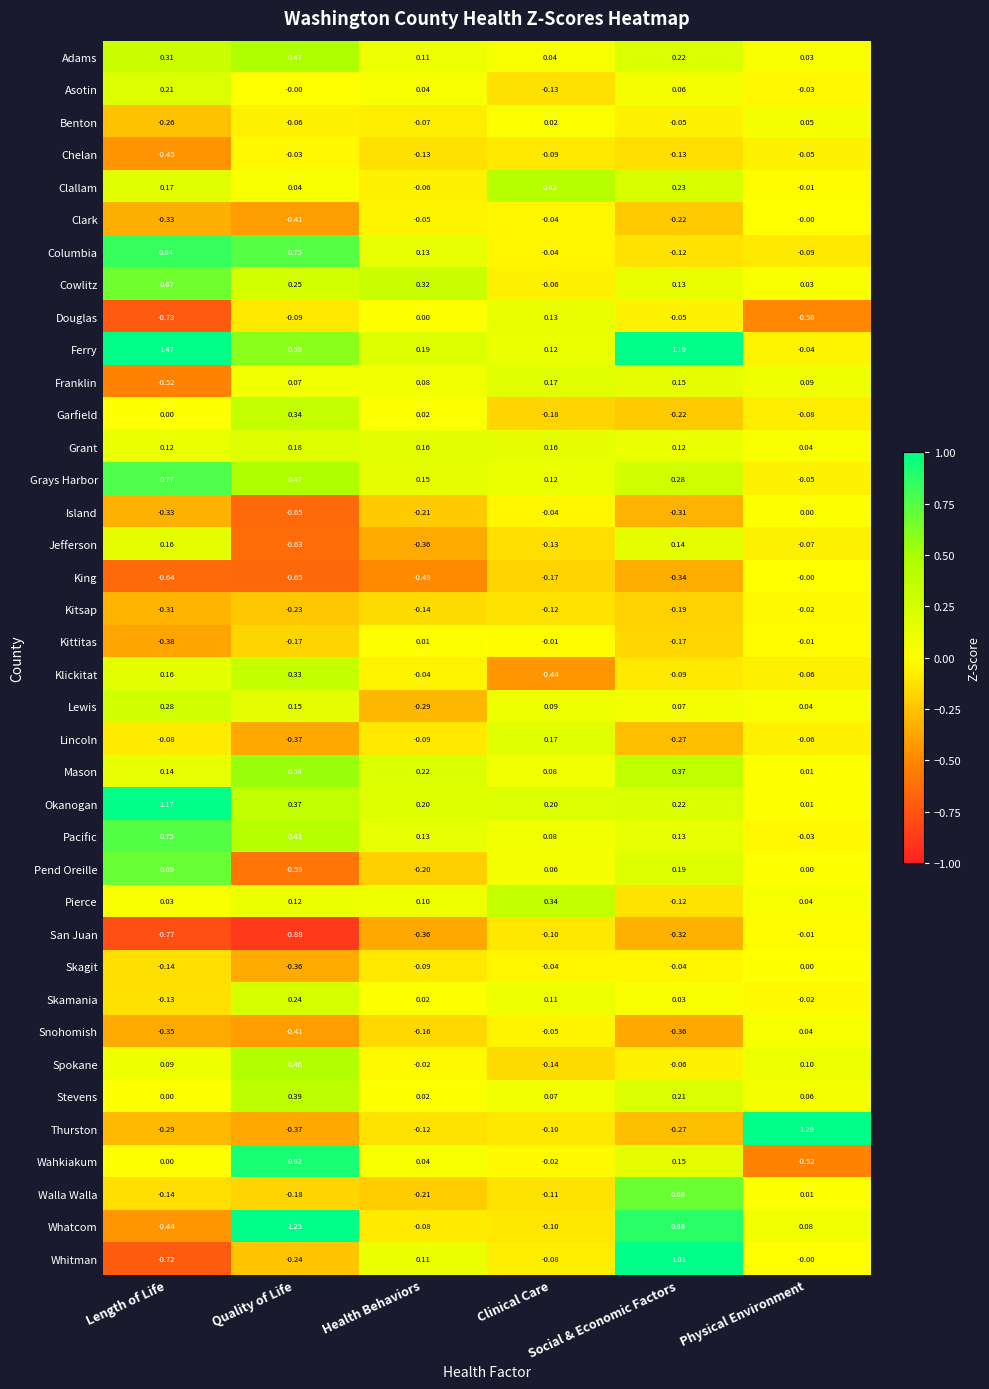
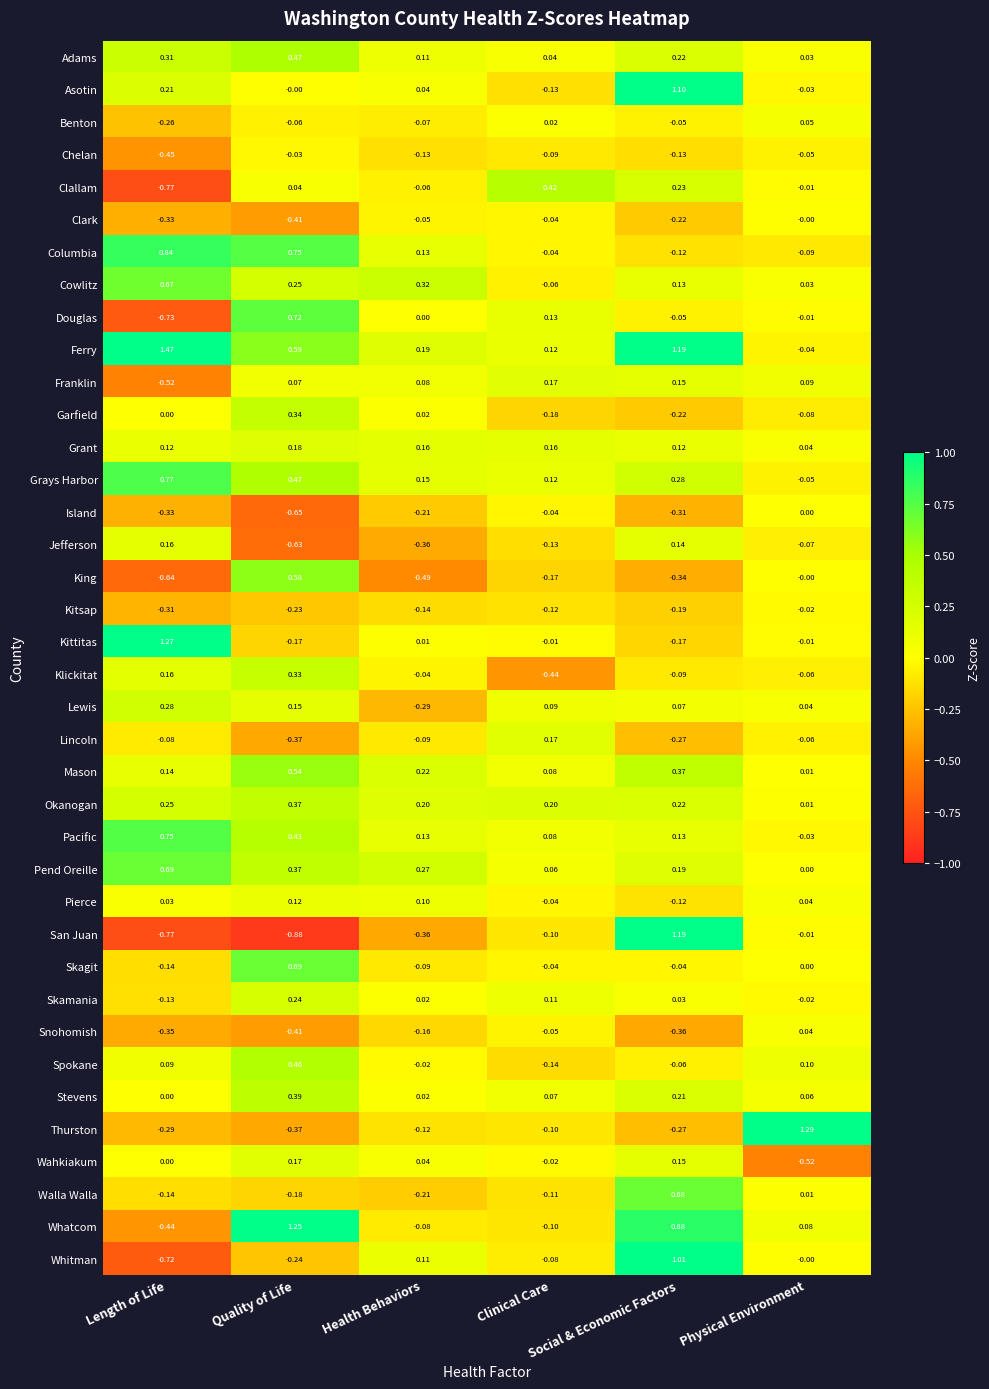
Asotin, Social & Economic Factors: 0.06 -> 1.10
Clallam, Length of Life: 0.17 -> -0.77
Douglas, Quality of Life: -0.09 -> 0.72
Douglas, Physical Environment: -0.50 -> -0.01
King, Quality of Life: -0.65 -> 0.58
Kittitas, Length of Life: -0.38 -> 1.27
Okanogan, Length of Life: 1.17 -> 0.25
Pend Oreille, Quality of Life: -0.59 -> 0.37
Pend Oreille, Health Behaviors: -0.20 -> 0.27
Pierce, Clinical Care: 0.34 -> -0.04
San Juan, Social & Economic Factors: -0.32 -> 1.19
Skagit, Quality of Life: -0.36 -> 0.69
Wahkiakum, Quality of Life: 0.92 -> 0.17
